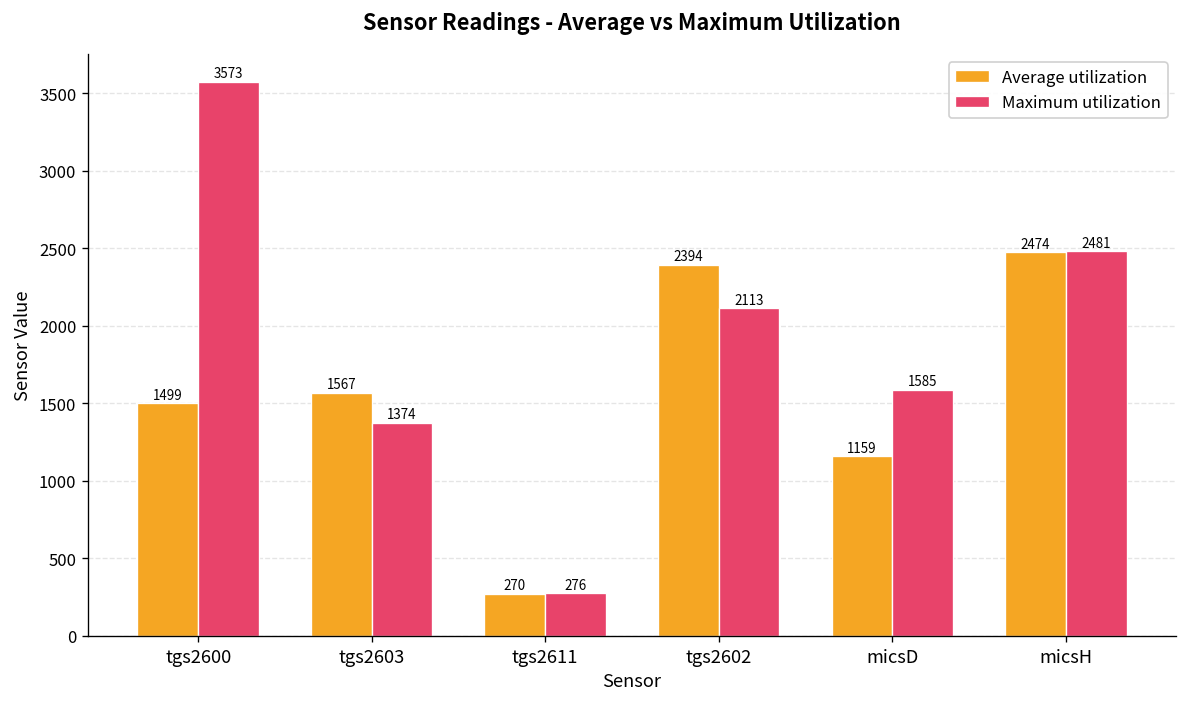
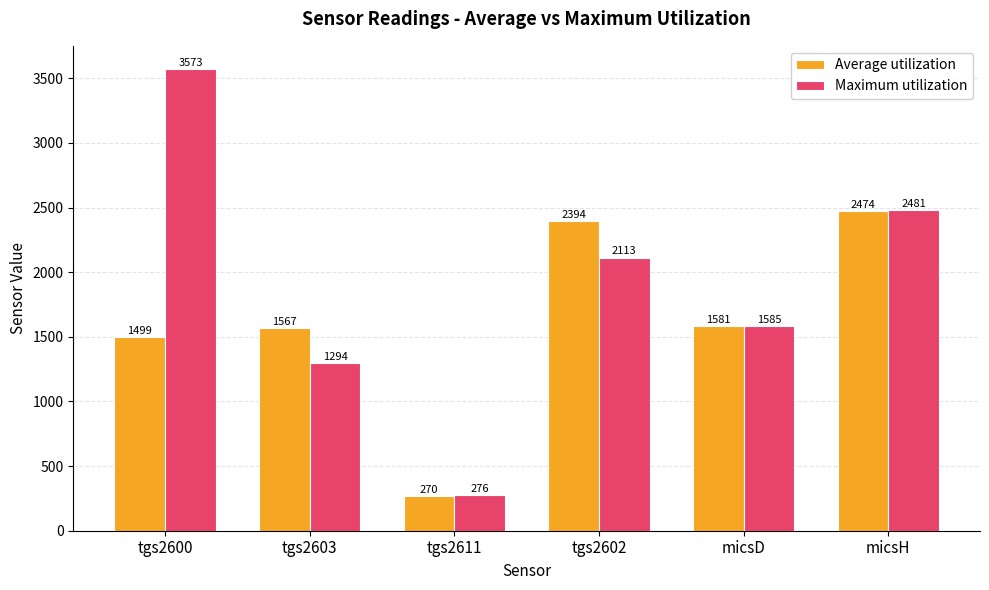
Maximum utilization, tgs2603: 1374 -> 1294
Average utilization, micsD: 1159 -> 1581
